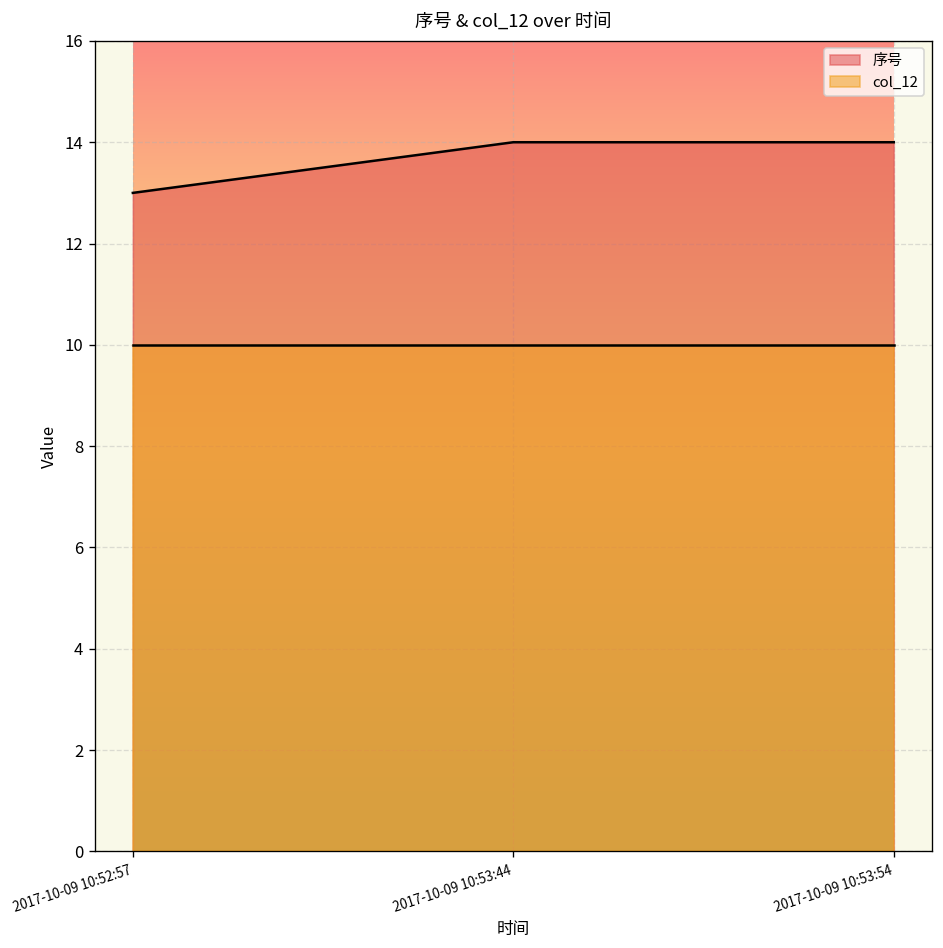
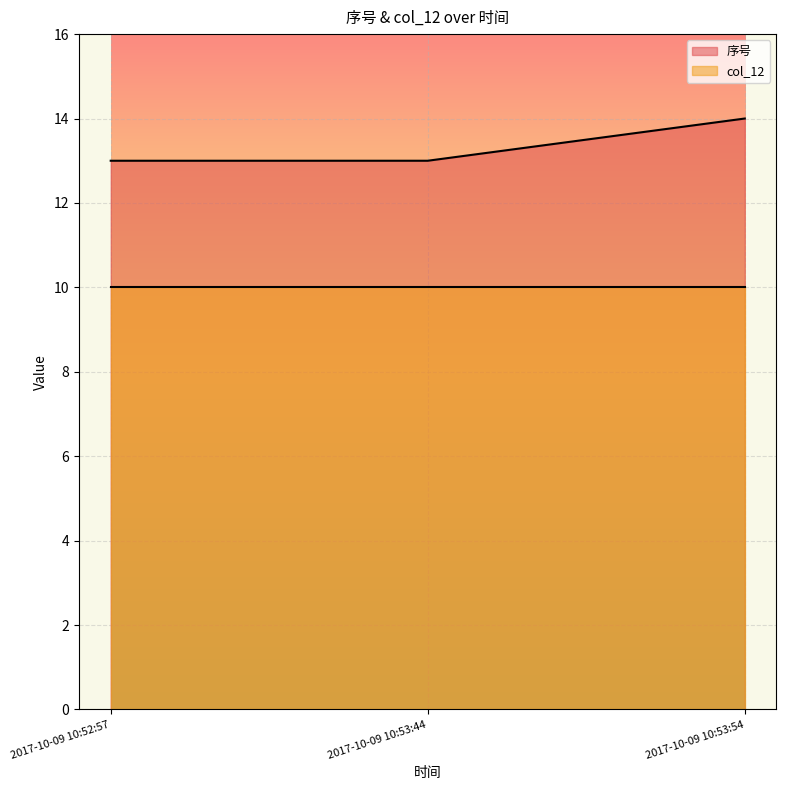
序号, 2017-10-09 10:53:44: 14 -> 13
